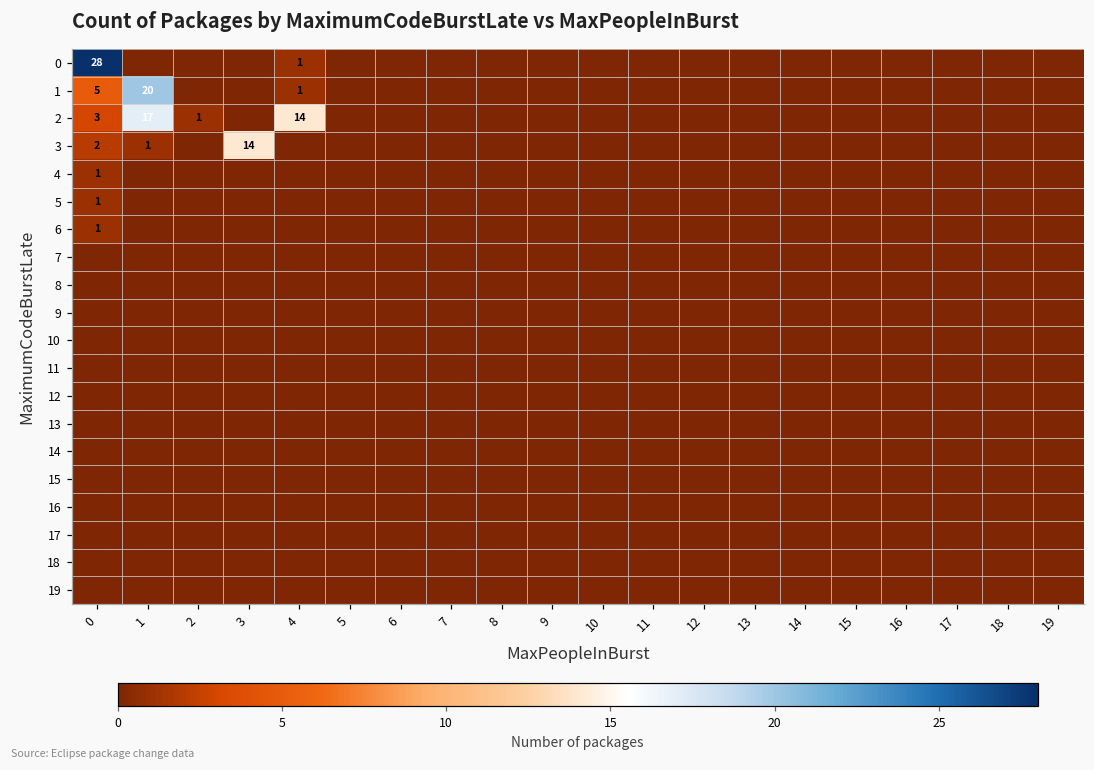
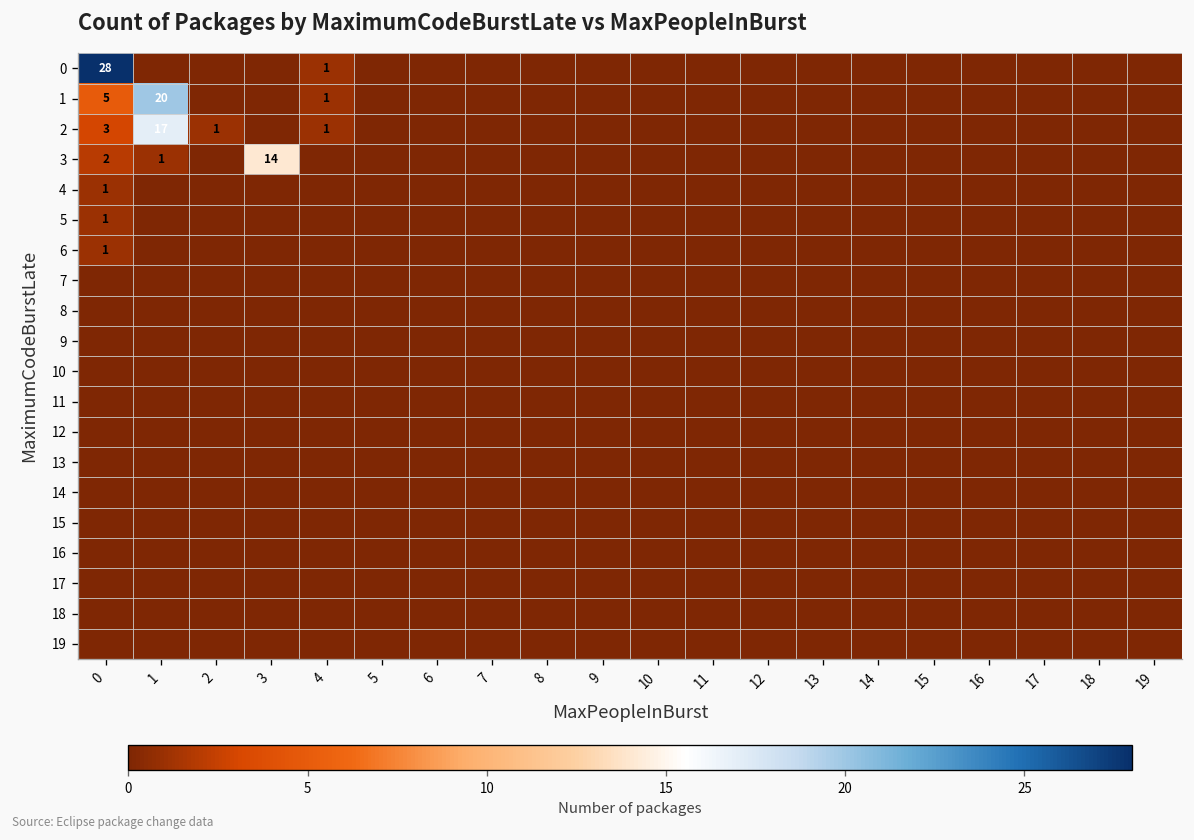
2, 4: 14 -> 1
